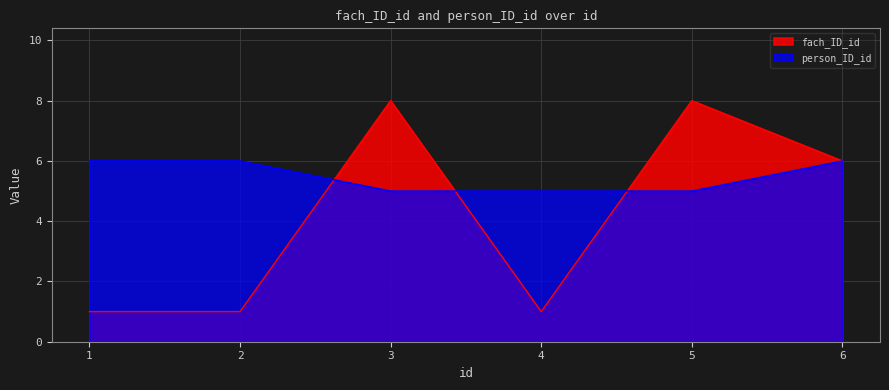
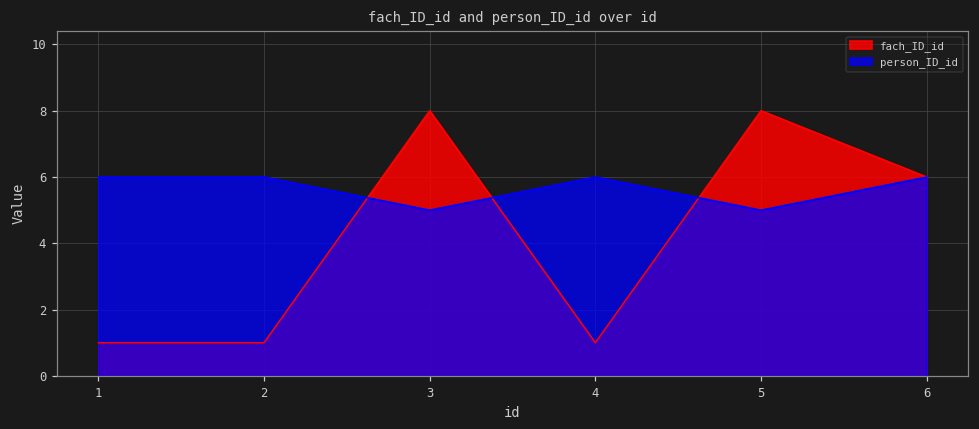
person_ID_id, 4: 5 -> 6
